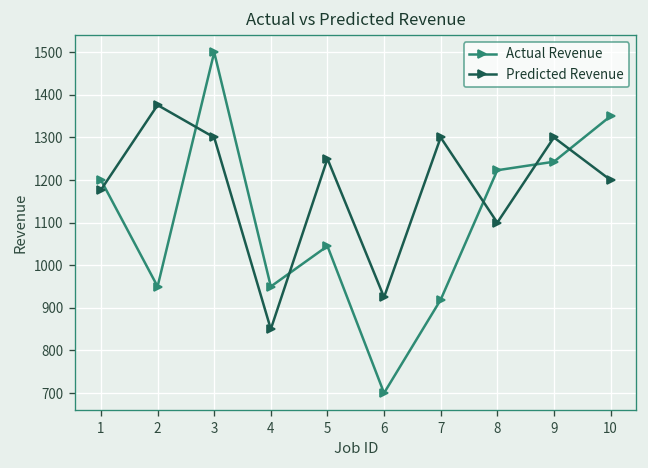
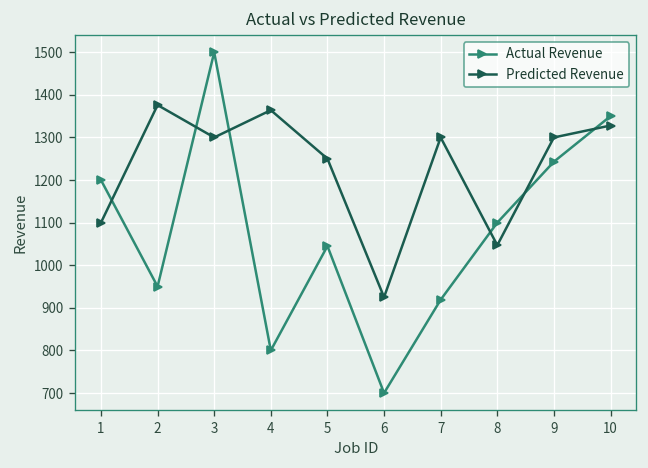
Predicted Revenue, 1: 1180 -> 1100
Actual Revenue, 4: 950 -> 800
Predicted Revenue, 4: 850 -> 1360
Actual Revenue, 8: 1220 -> 1100
Predicted Revenue, 8: 1100 -> 1050
Predicted Revenue, 10: 1200 -> 1330
